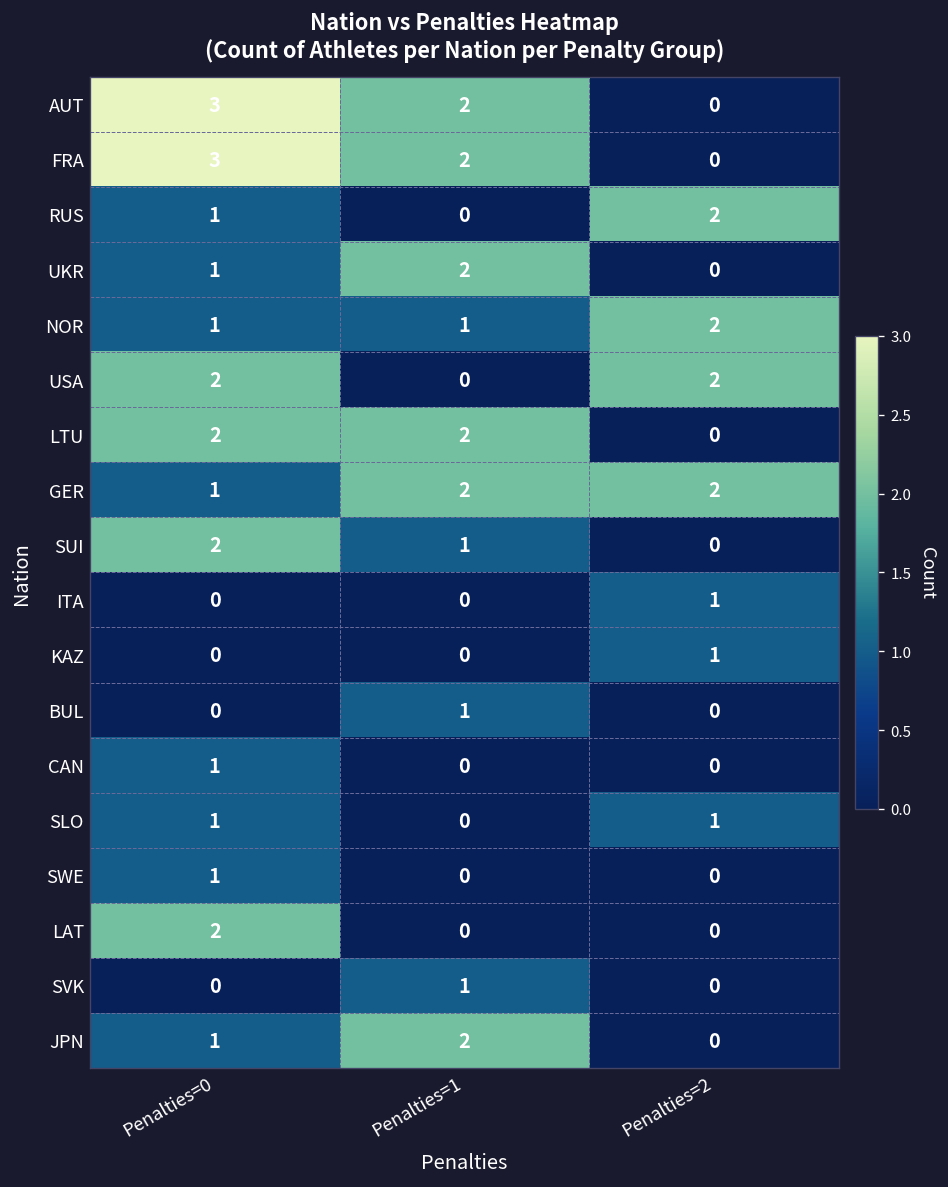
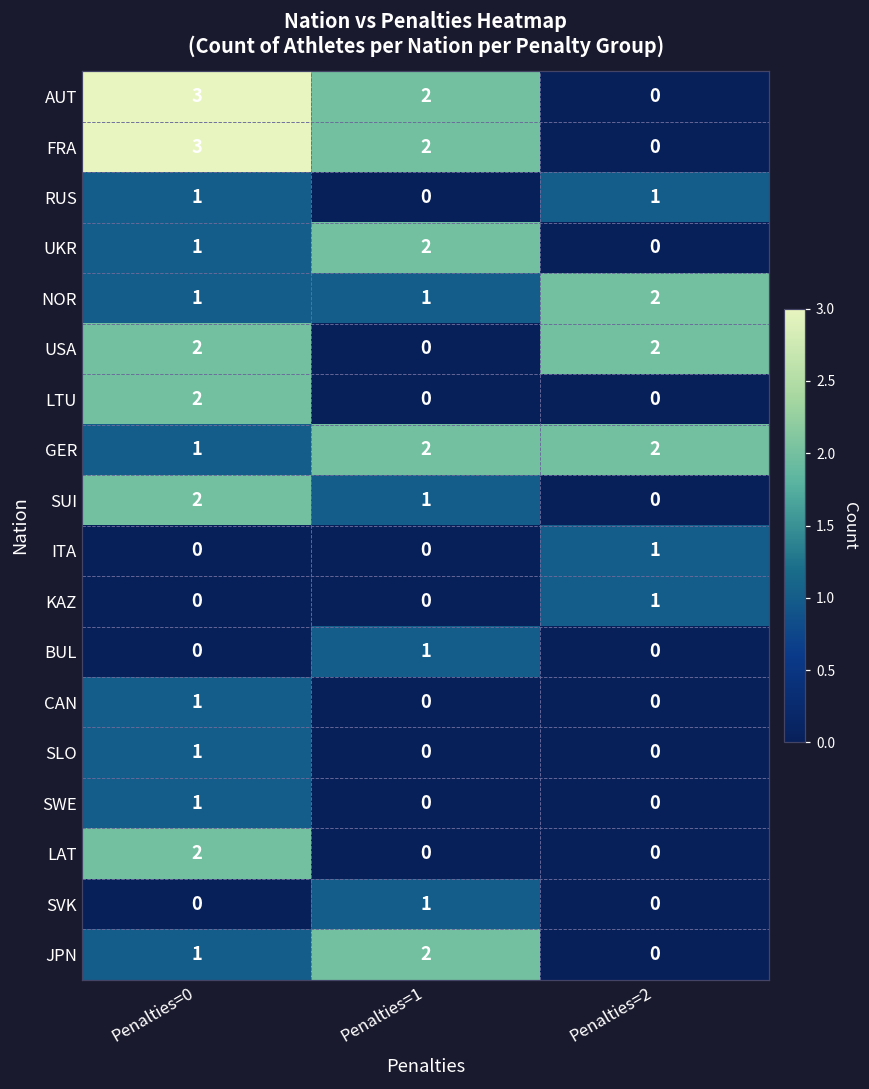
RUS, Penalties=2: 2 -> 1
LTU, Penalties=1: 2 -> 0
SLO, Penalties=2: 1 -> 0
